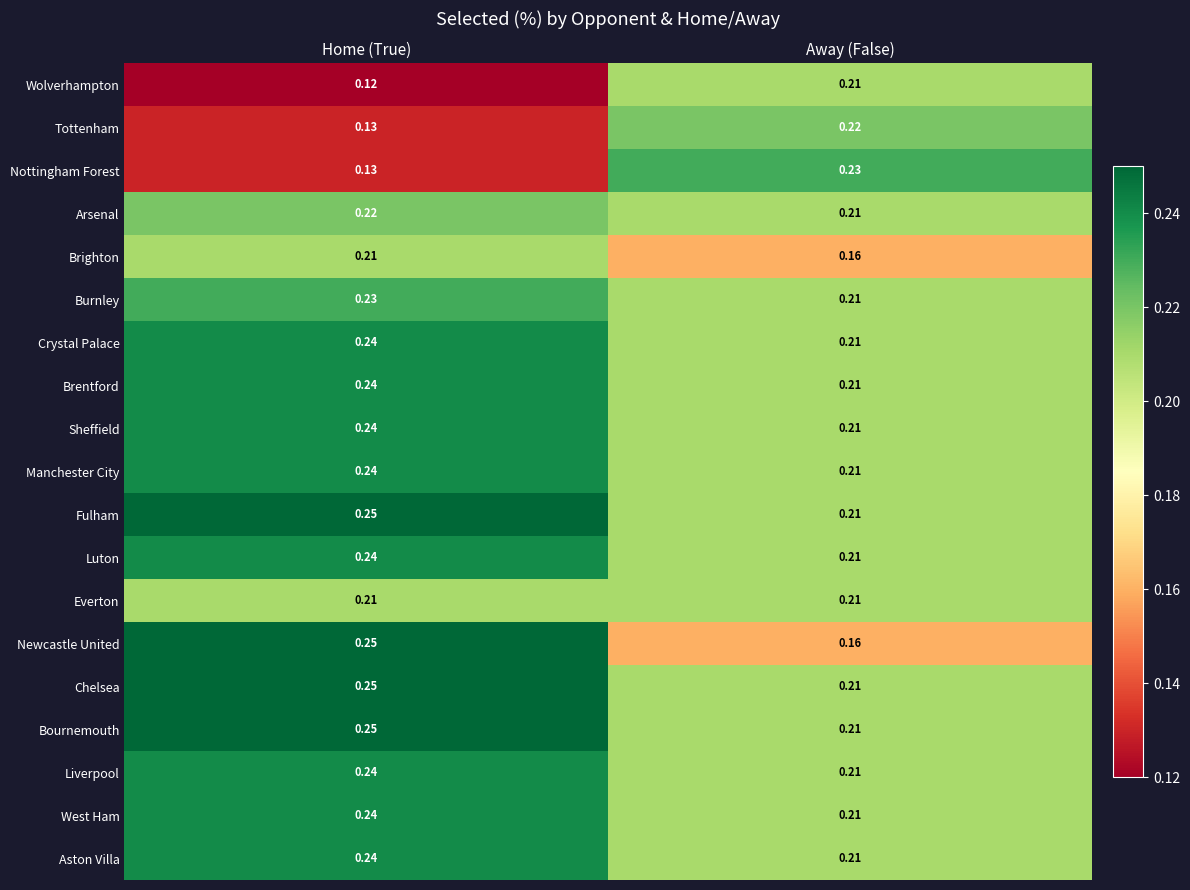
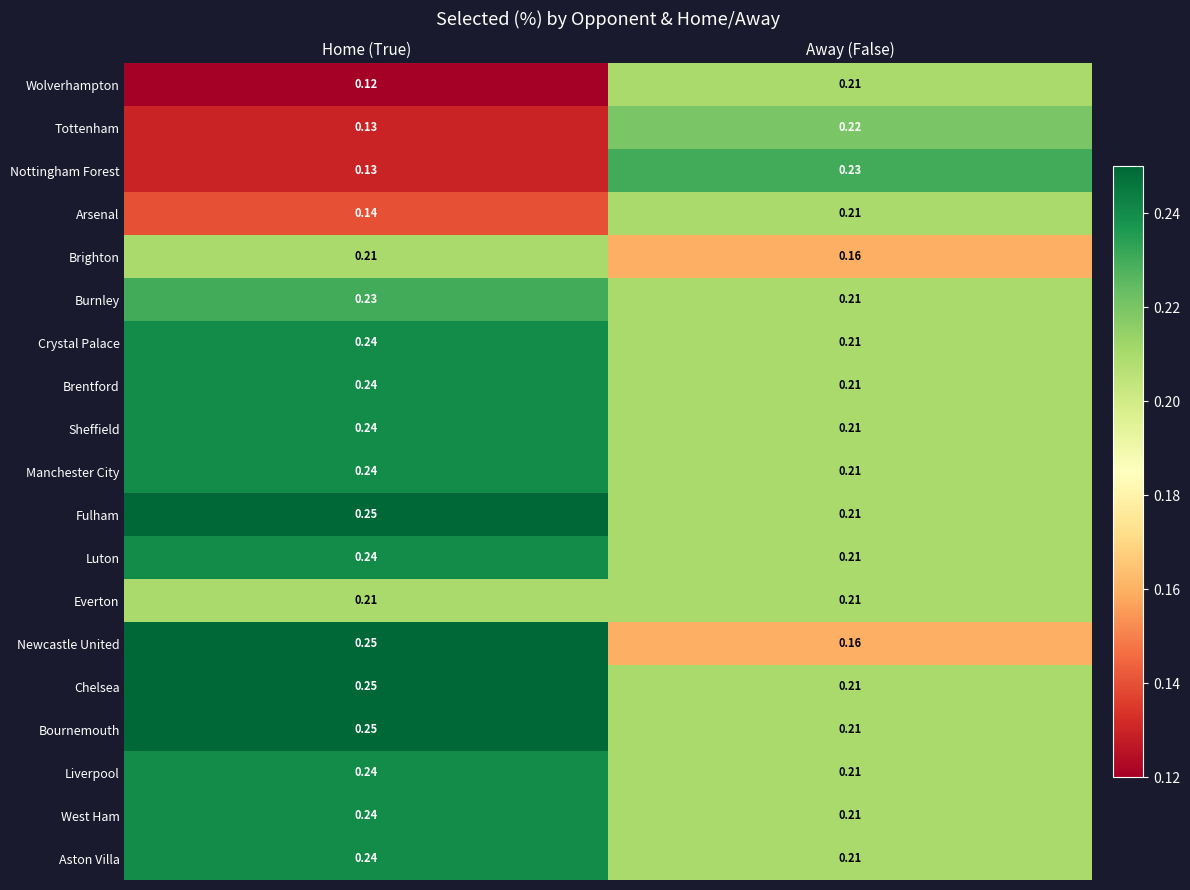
Arsenal, Home (True): 0.22 -> 0.14
